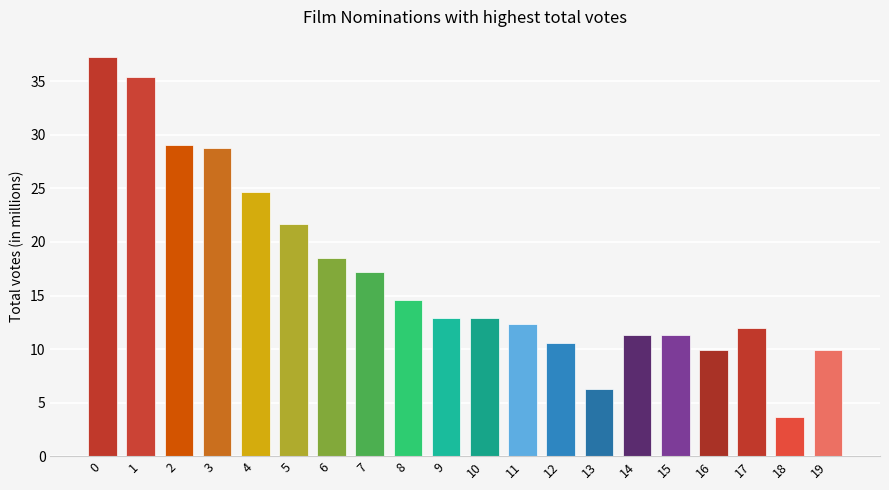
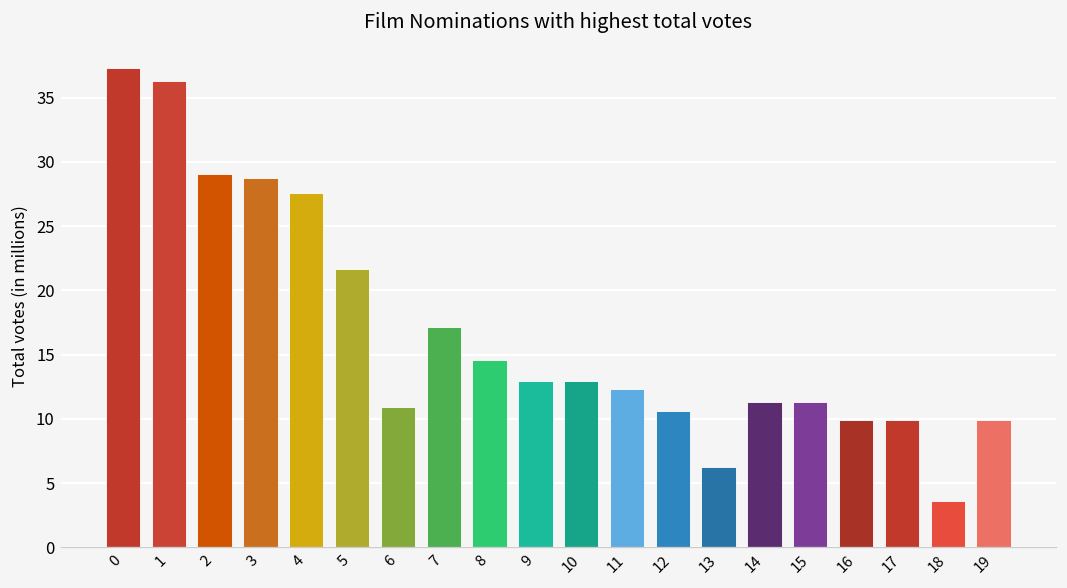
1: 35.4 -> 36.3
4: 24.7 -> 27.6
6: 18.5 -> 10.9
17: 11.9 -> 9.9
